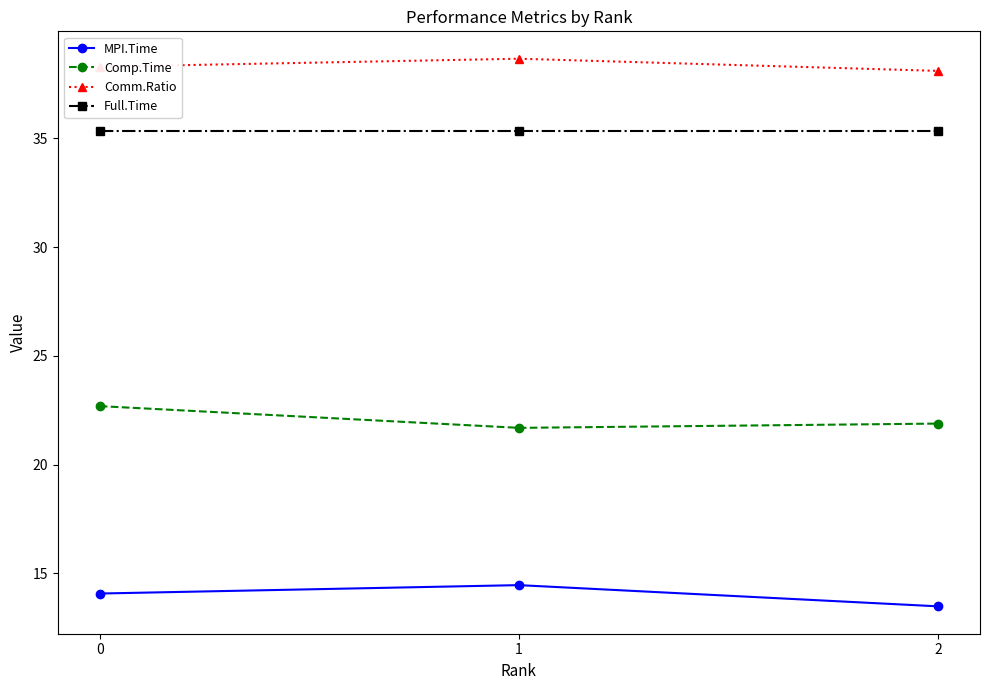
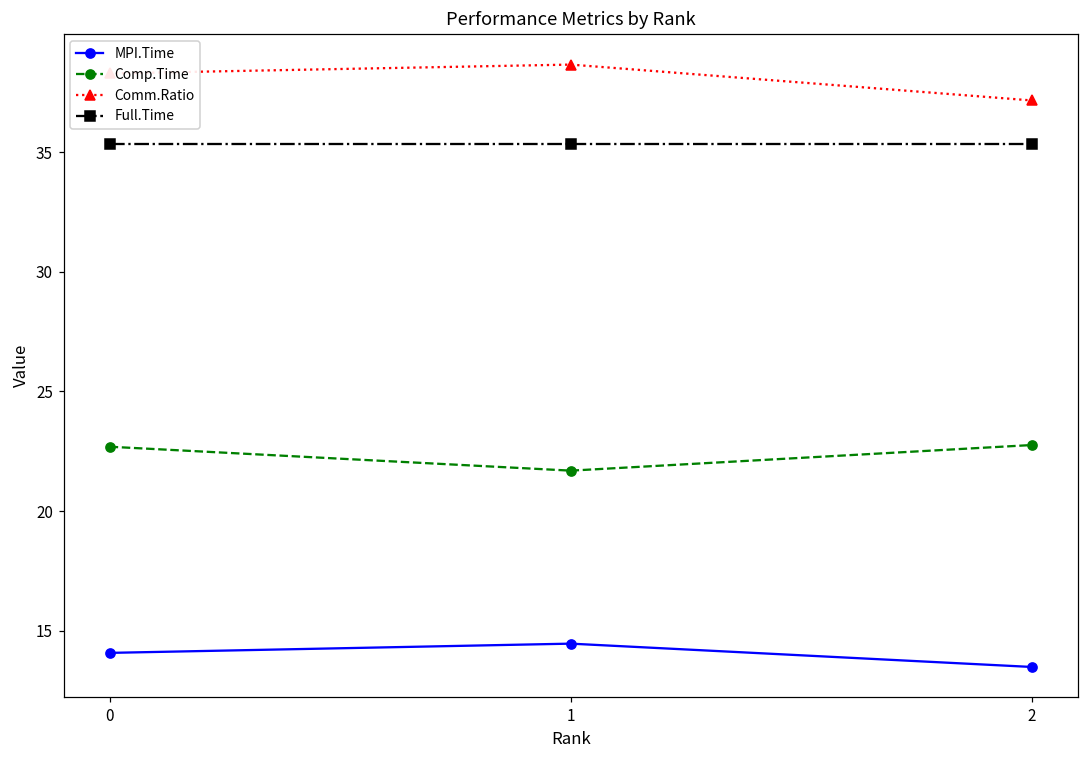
Comp.Time, 2: 21.9 -> 22.8
Comm.Ratio, 2: 38.1 -> 37.2
